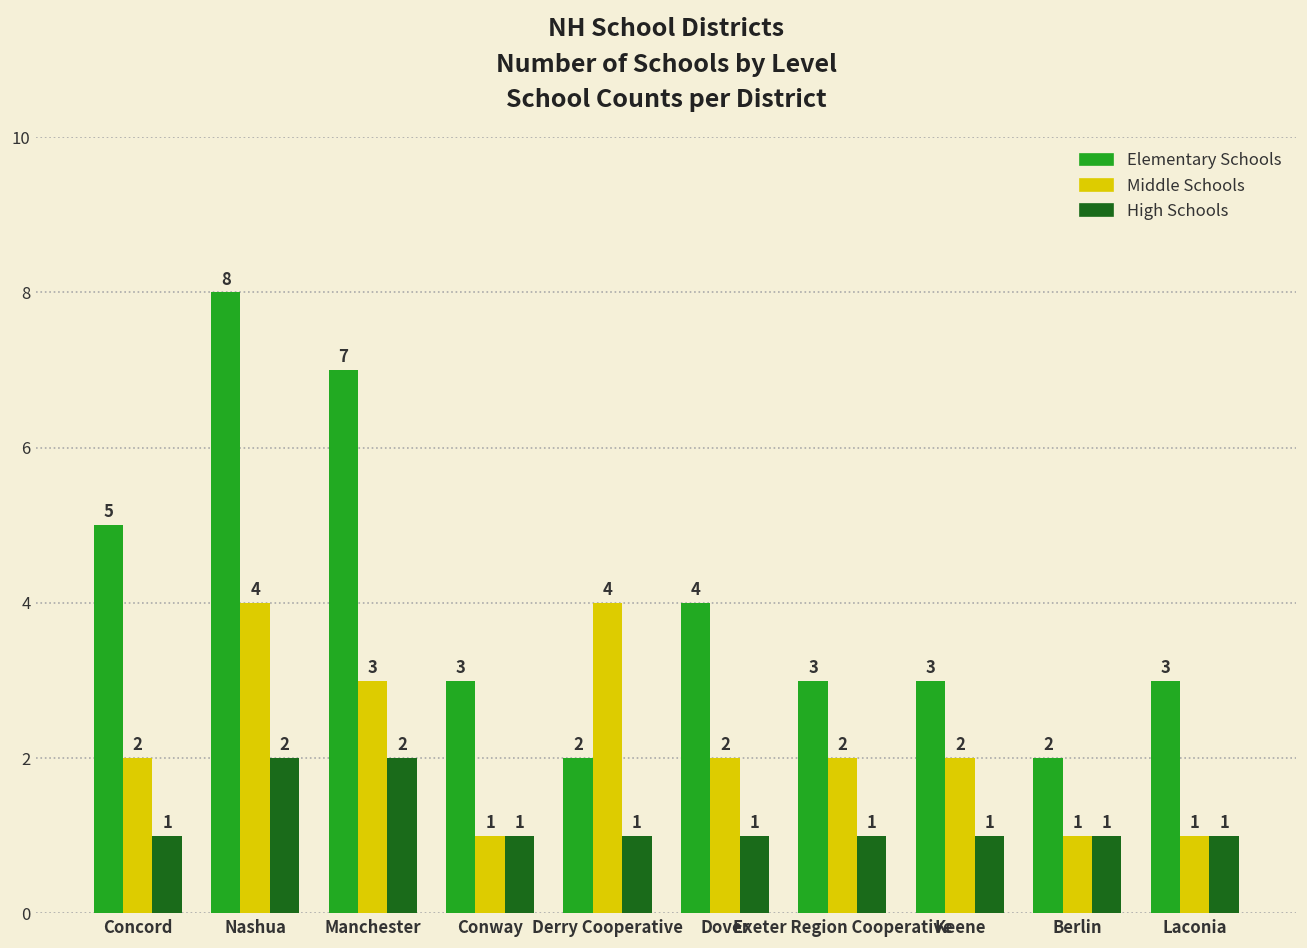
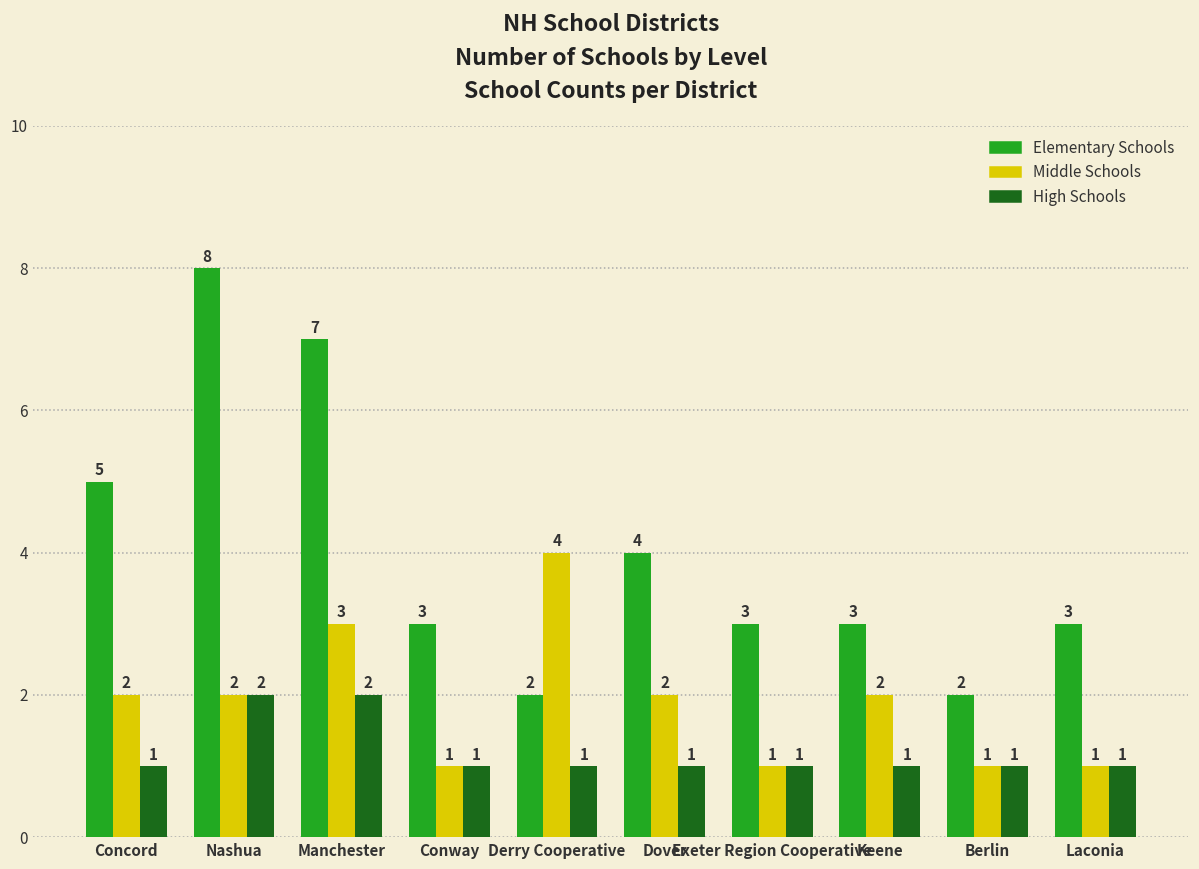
Middle Schools, Nashua: 4 -> 2
Middle Schools, Exeter Region Cooperative: 2 -> 1
